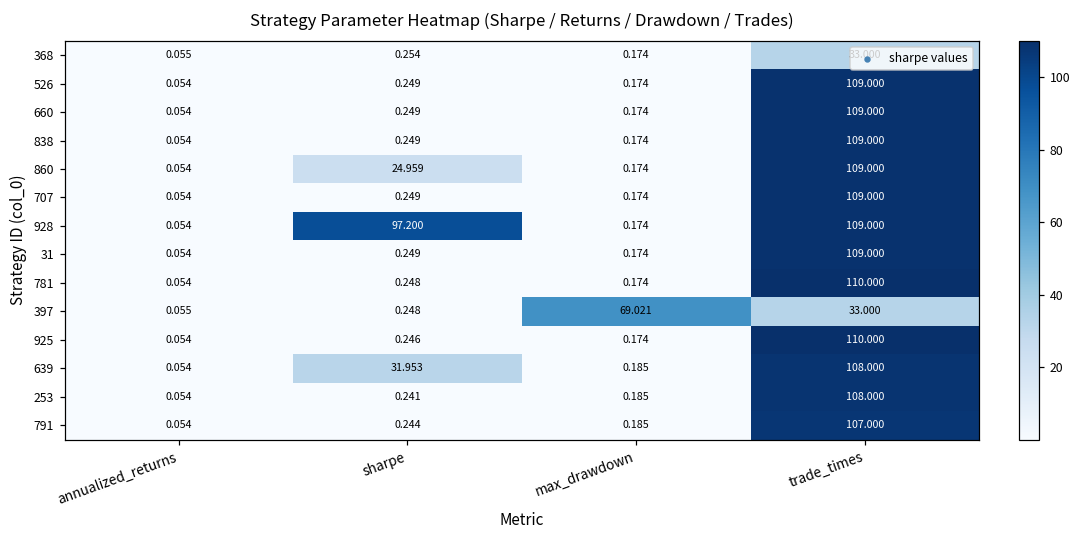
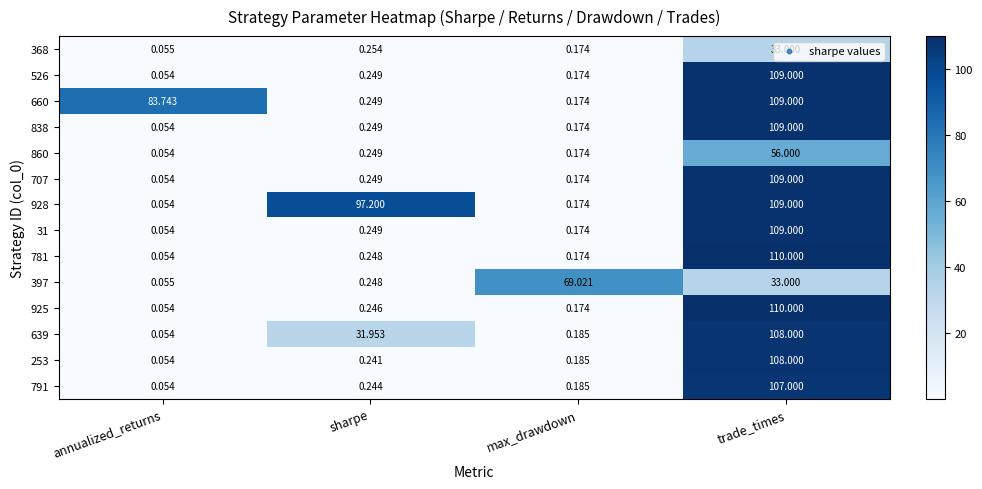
660, annualized_returns: 0.054 -> 83.743
860, sharpe: 24.959 -> 0.249
860, trade_times: 109.000 -> 56.000
